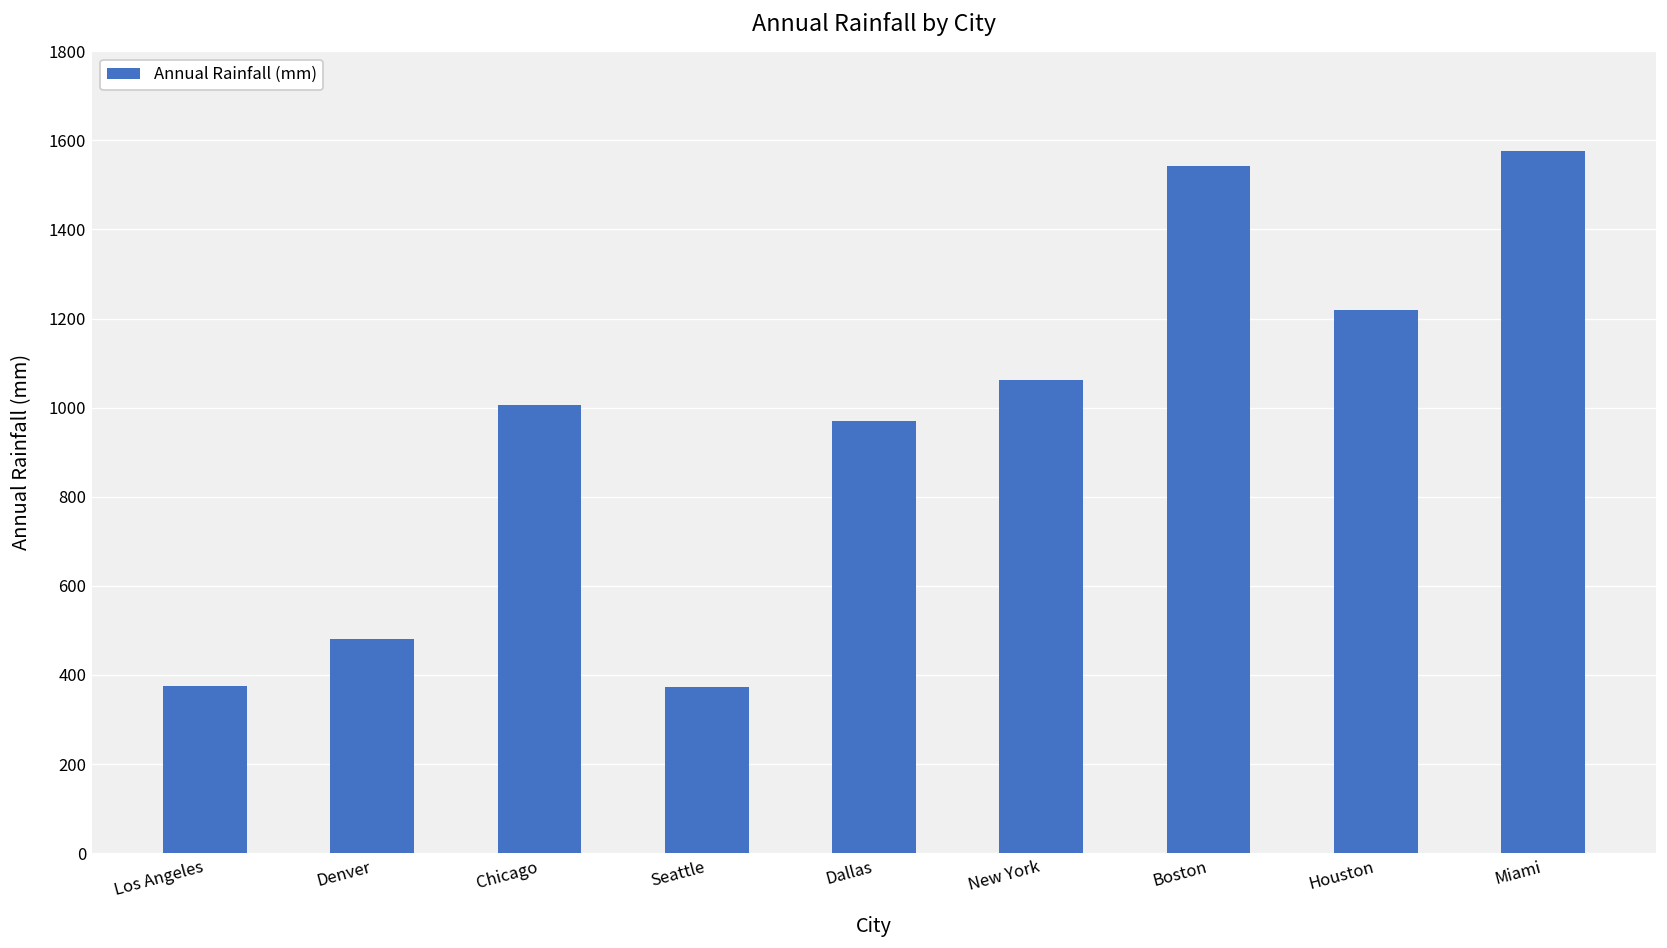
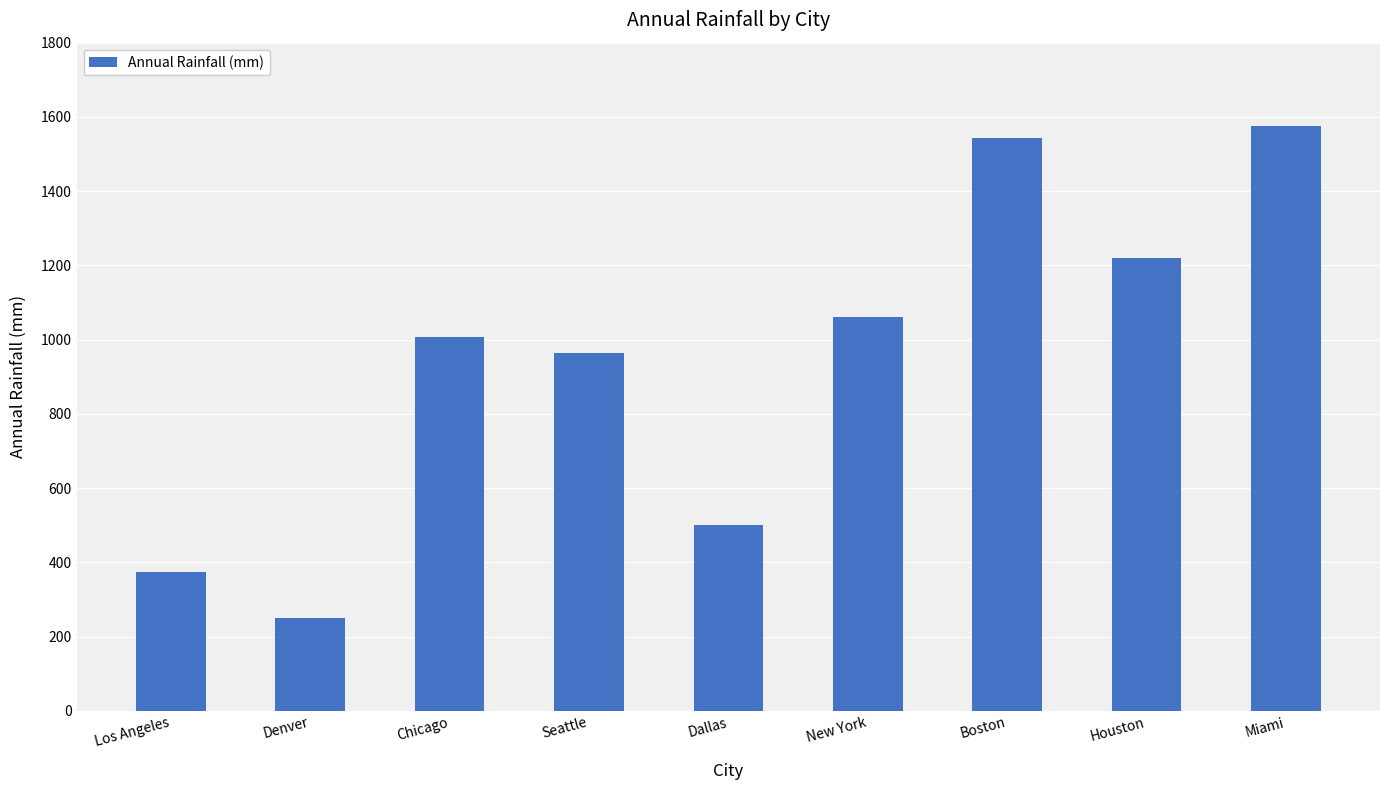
Denver: 480 -> 250
Seattle: 370 -> 970
Dallas: 970 -> 500
